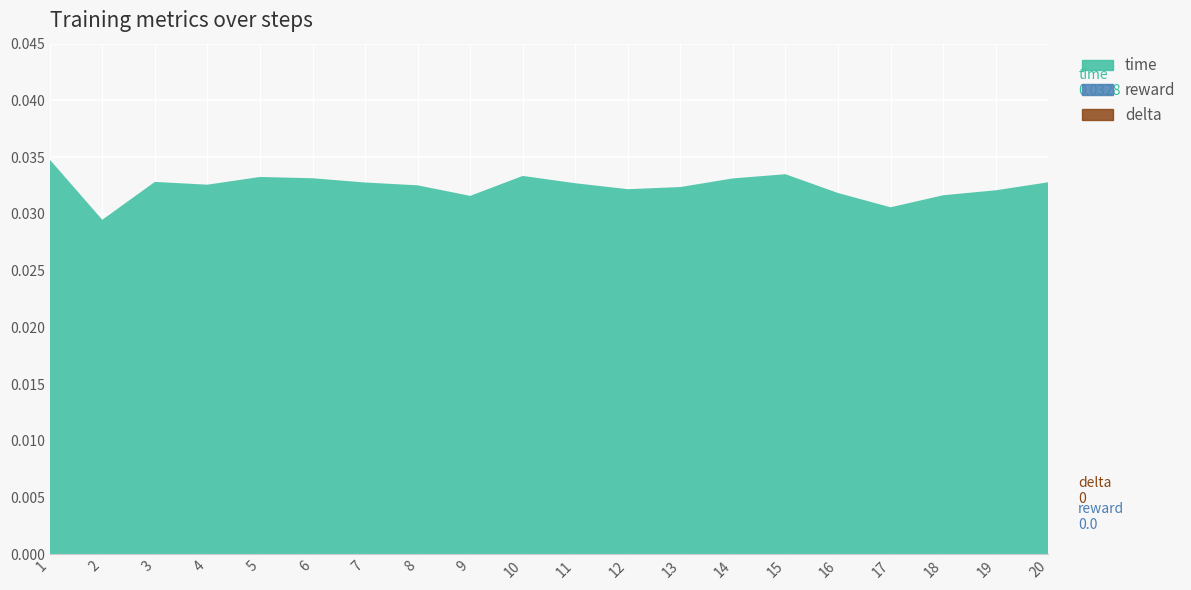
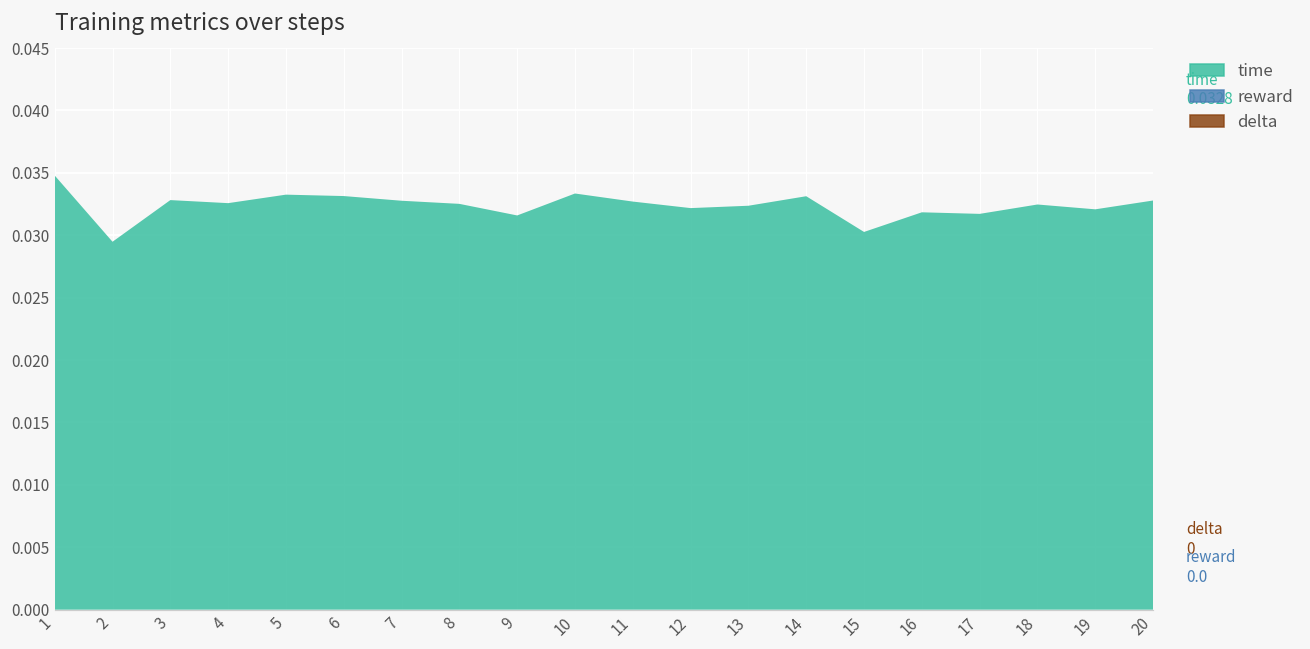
time, 15: 0.0335 -> 0.0303
time, 17: 0.0306 -> 0.0317
time, 18: 0.0316 -> 0.0325
